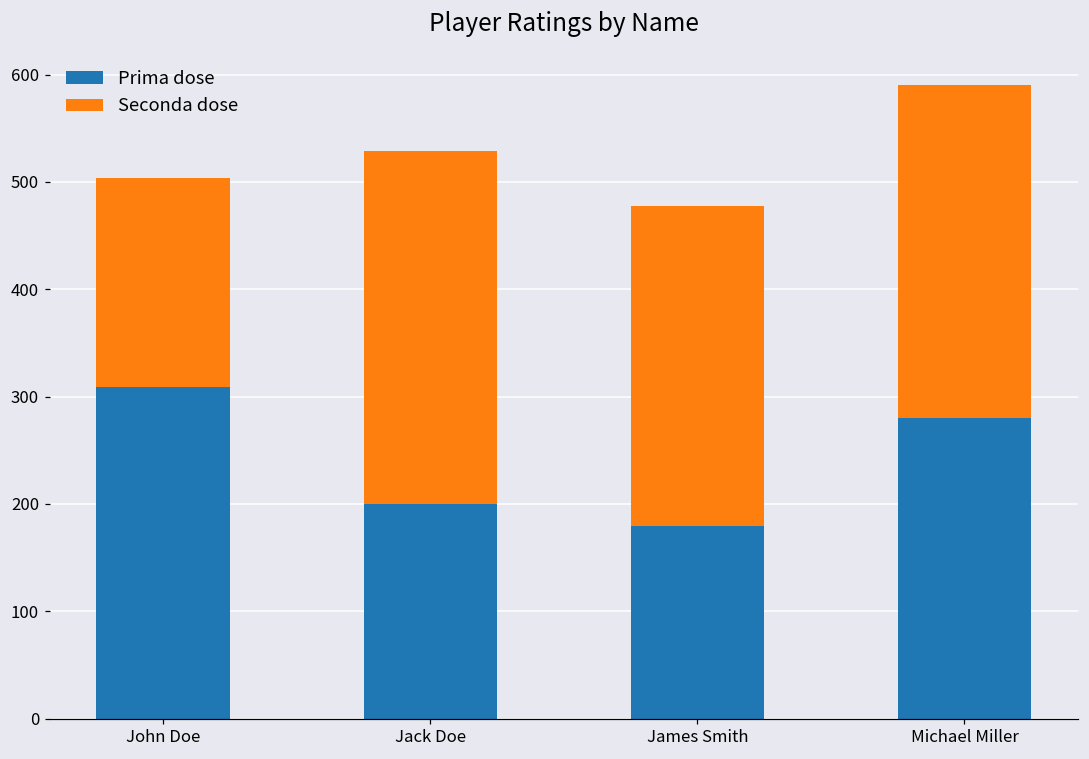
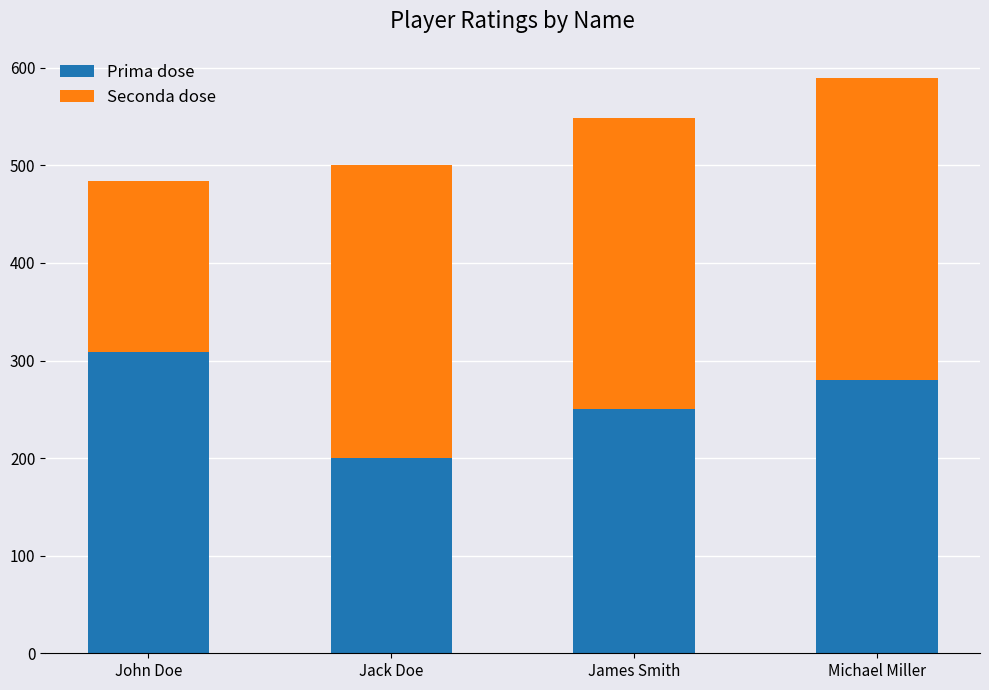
Seconda dose, John Doe: 200 -> 180
Seconda dose, Jack Doe: 330 -> 300
Prima dose, James Smith: 180 -> 250
